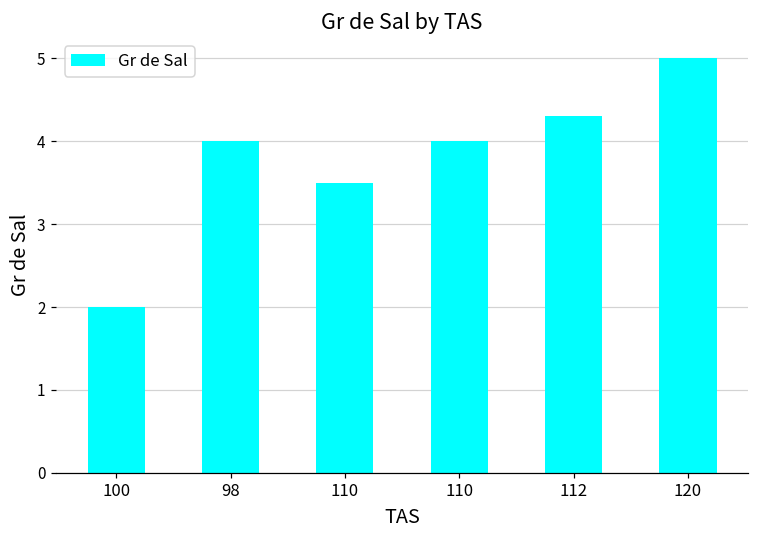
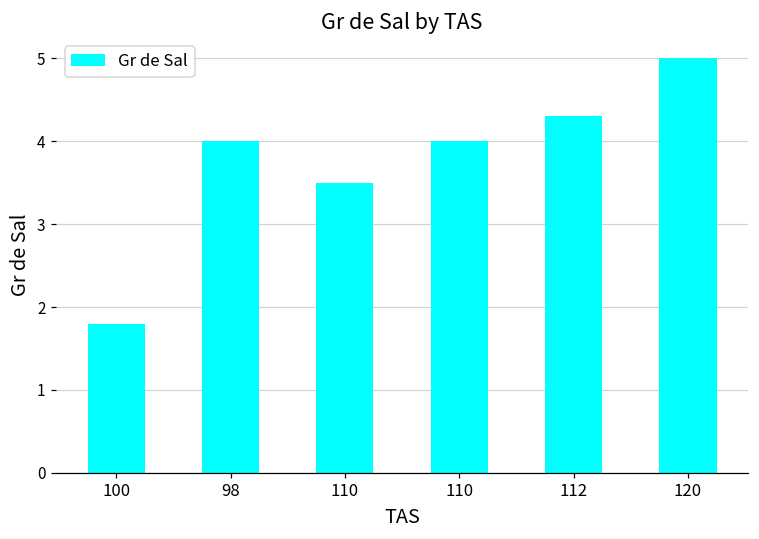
100: 2.0 -> 1.8
